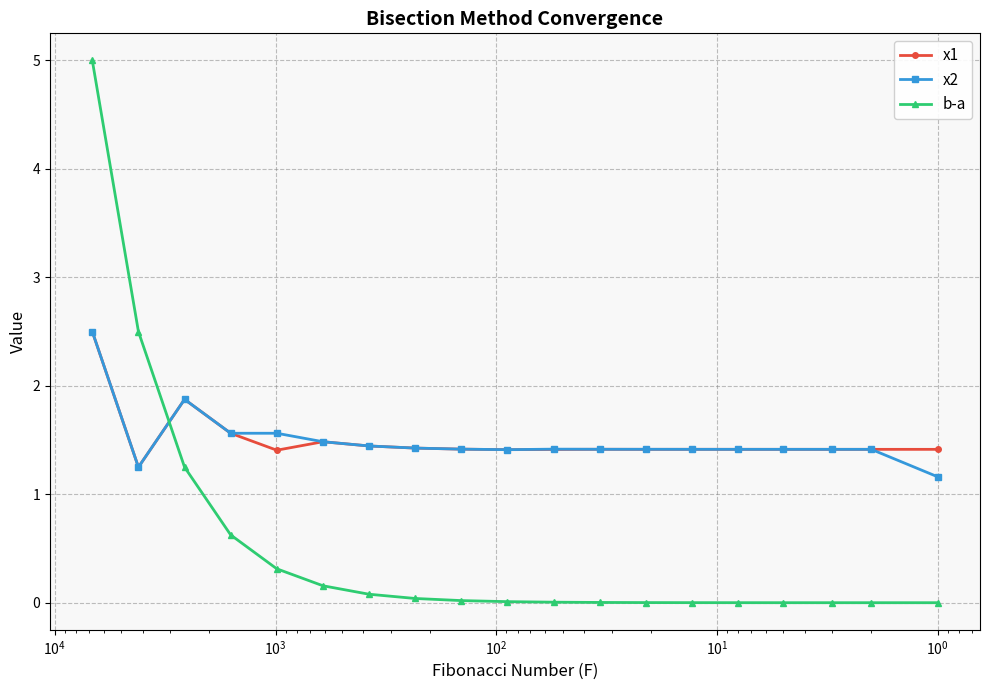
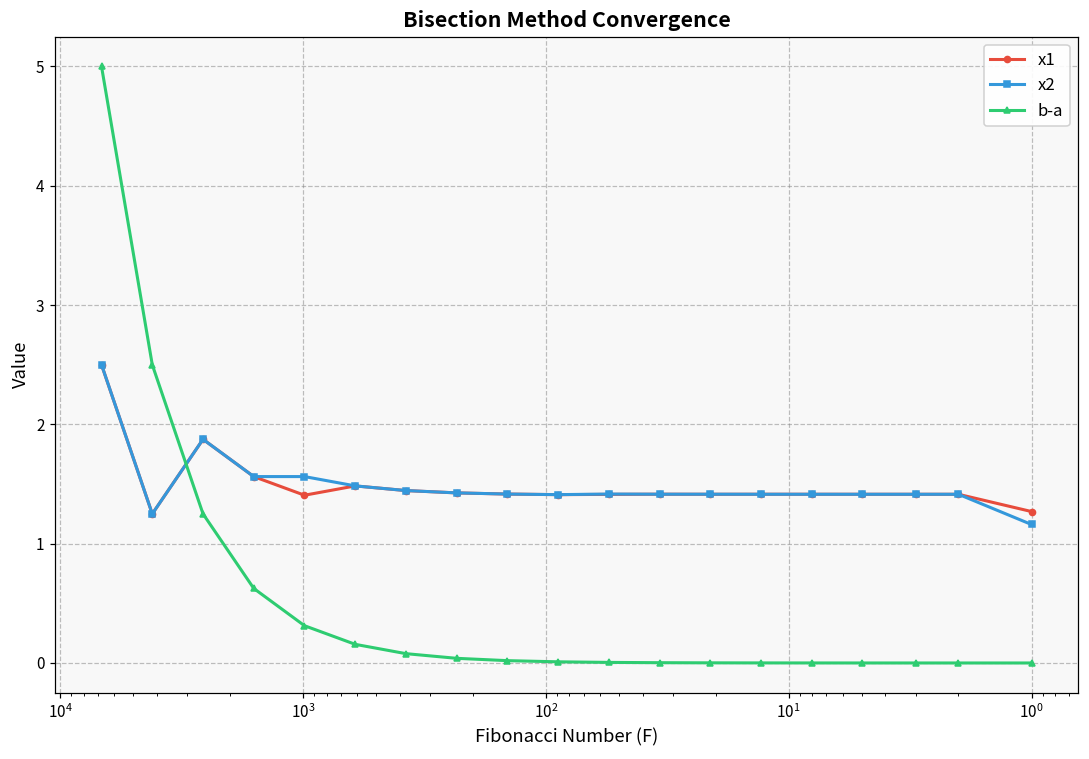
x1, 10^0: 1.41 -> 1.27
